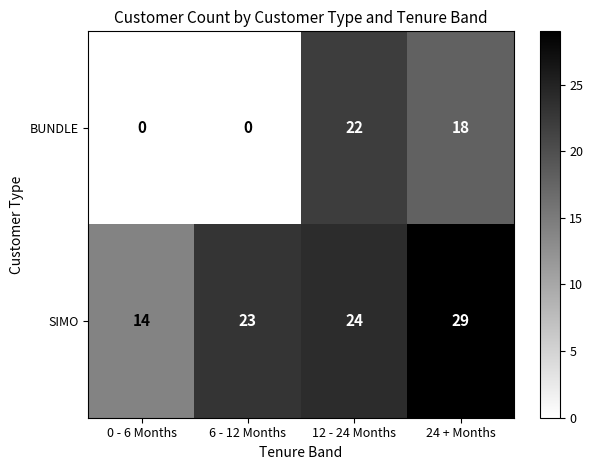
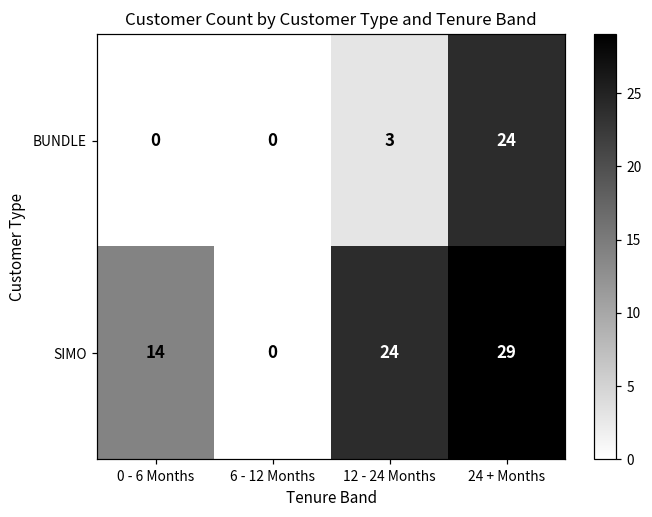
BUNDLE, 12 - 24 Months: 22 -> 3
BUNDLE, 24 + Months: 18 -> 24
SIMO, 6 - 12 Months: 23 -> 0
